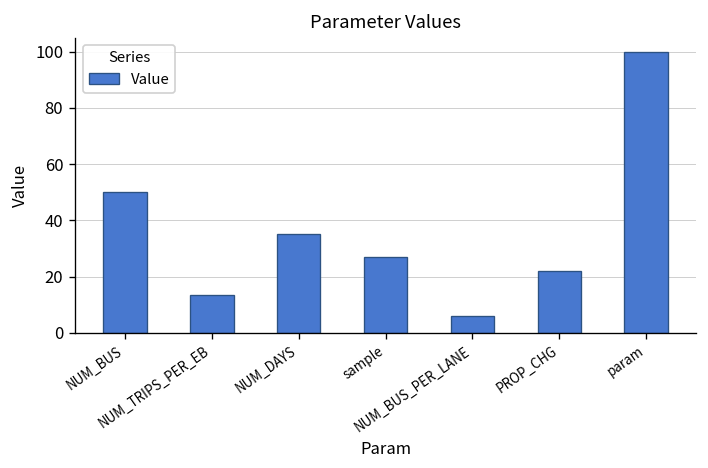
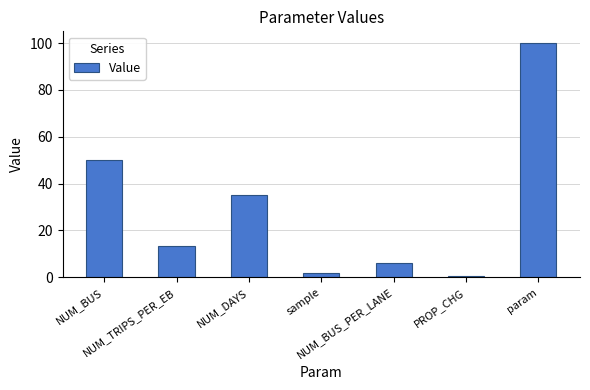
sample: 27 -> 2
PROP_CHG: 22 -> 1
